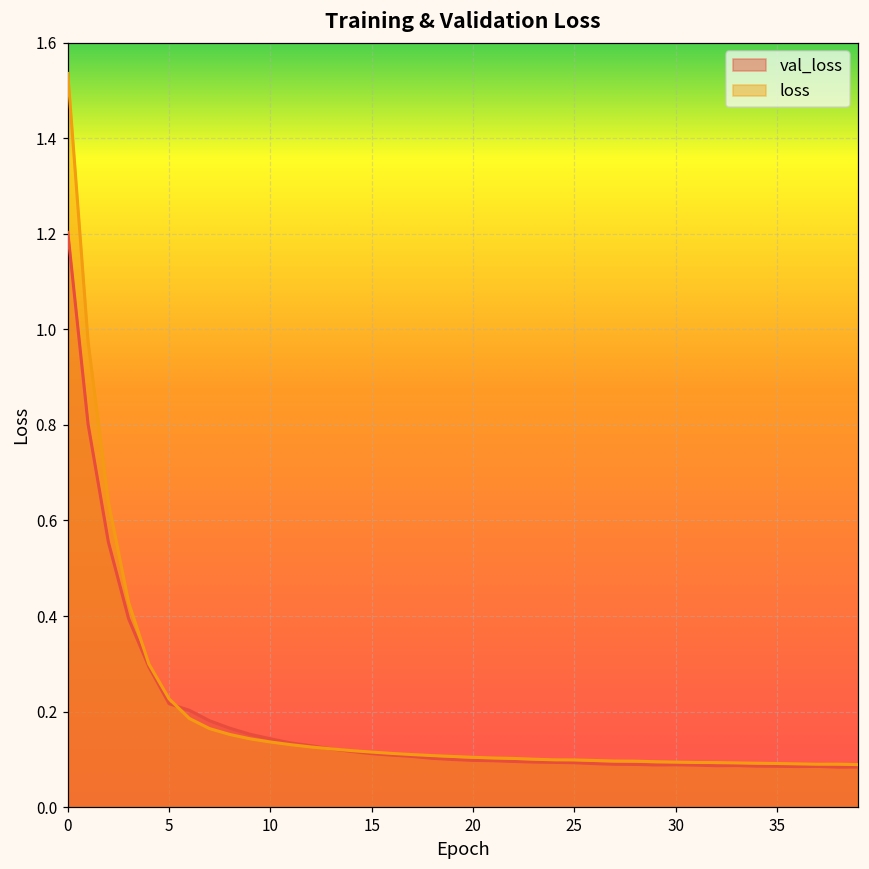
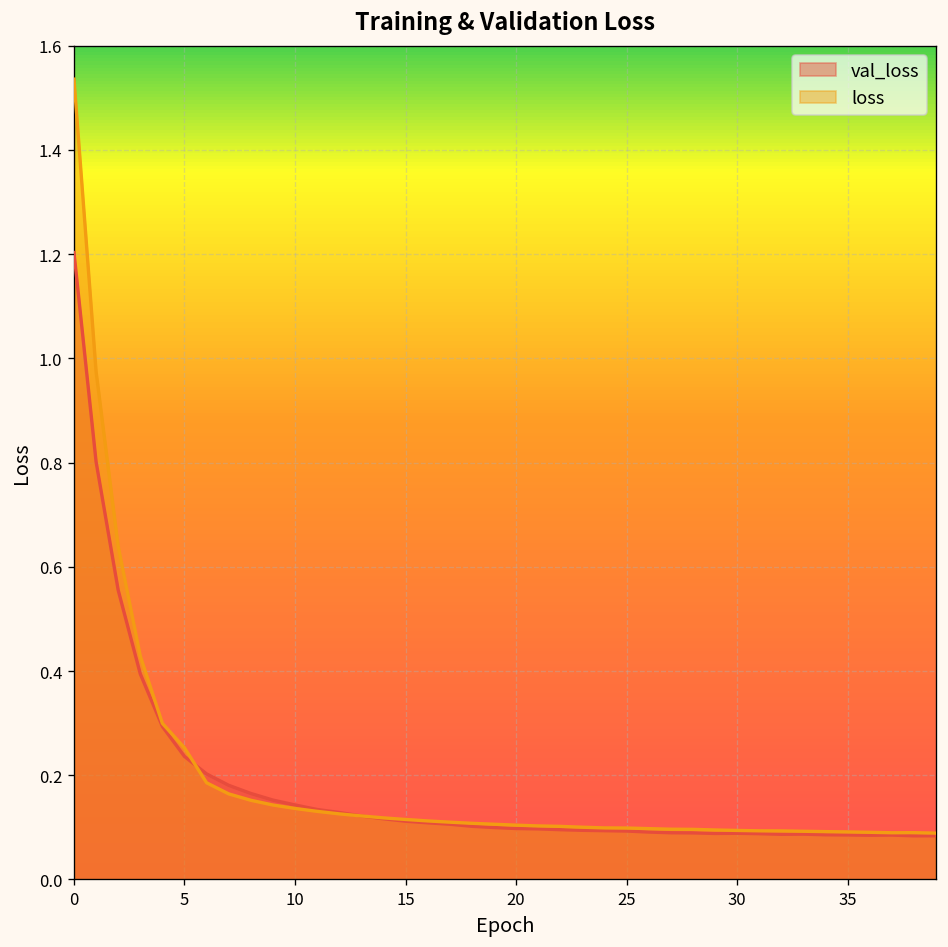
val_loss, 5: 0.22 -> 0.24
loss, 5: 0.23 -> 0.25
